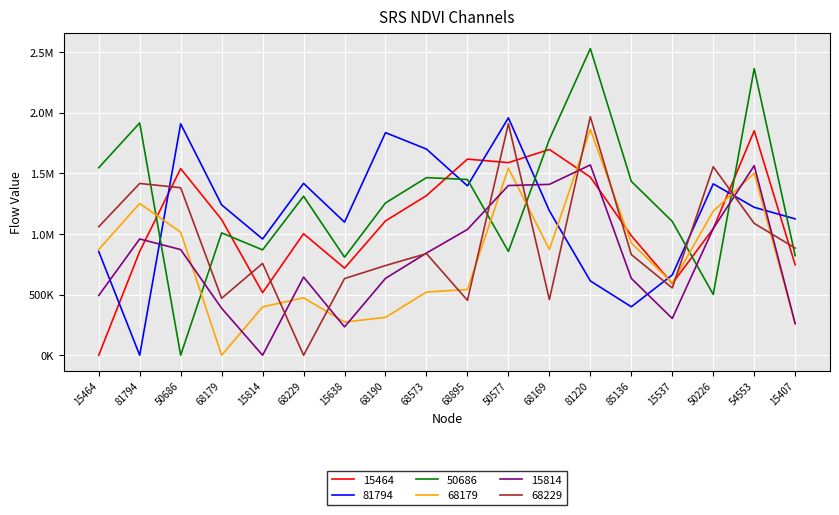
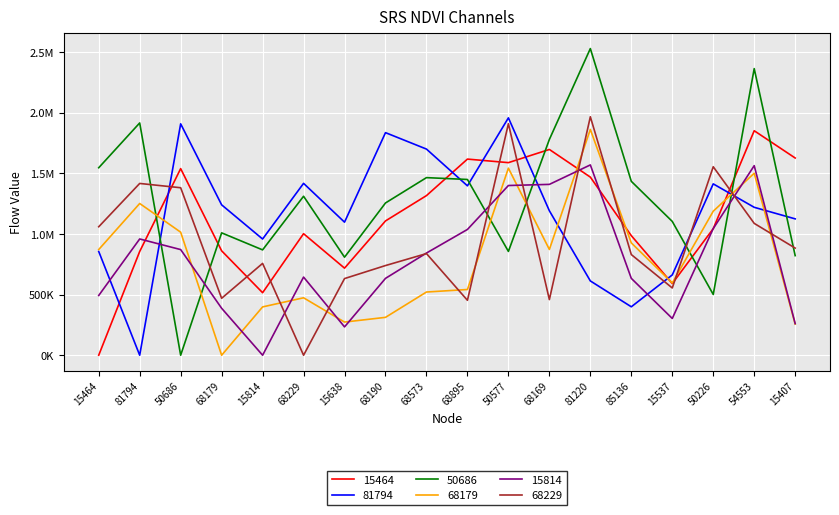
15464, 68179: 1120000 -> 860000
15464, 15407: 740000 -> 1630000
